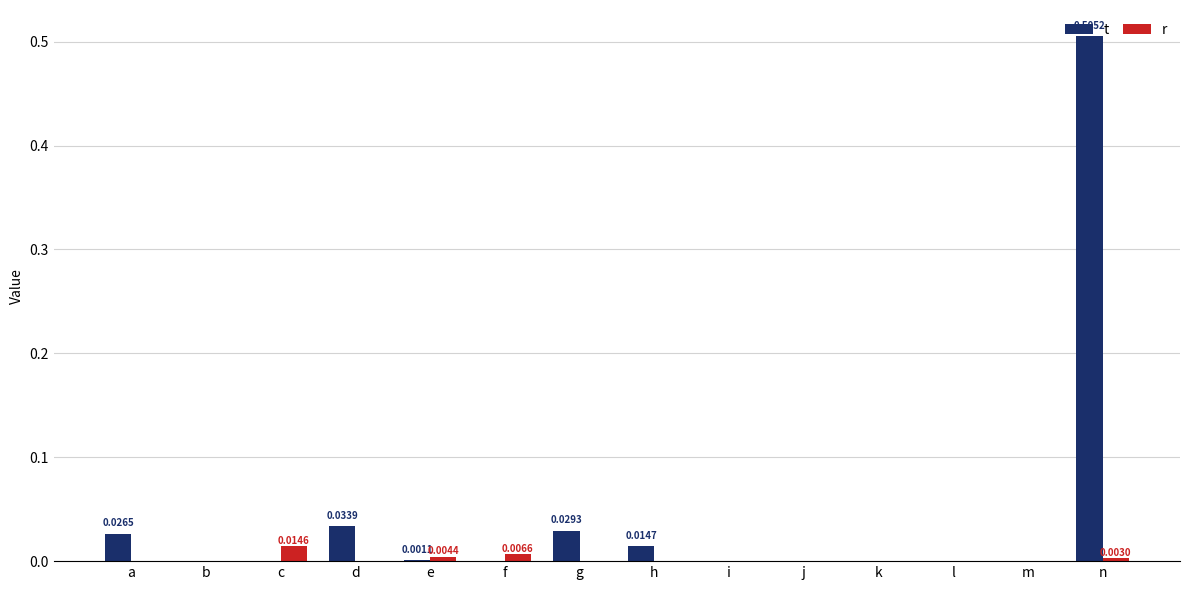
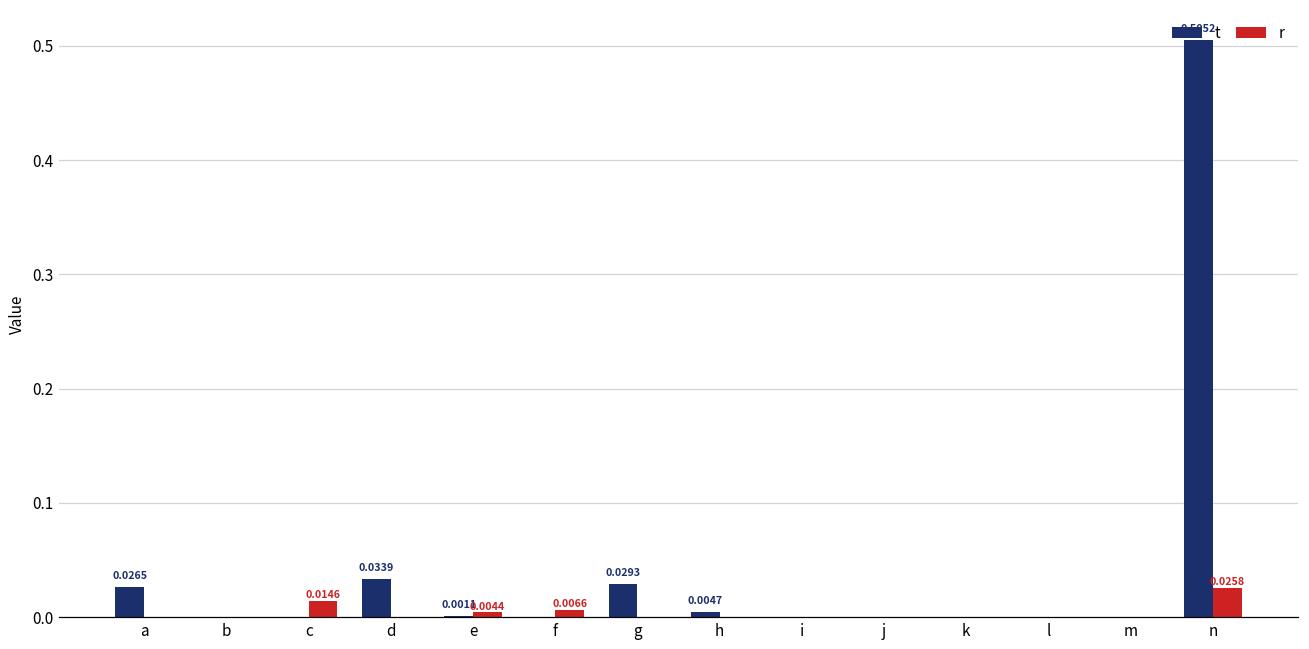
t, h: 0.0147 -> 0.0047
r, n: 0.0030 -> 0.0258
